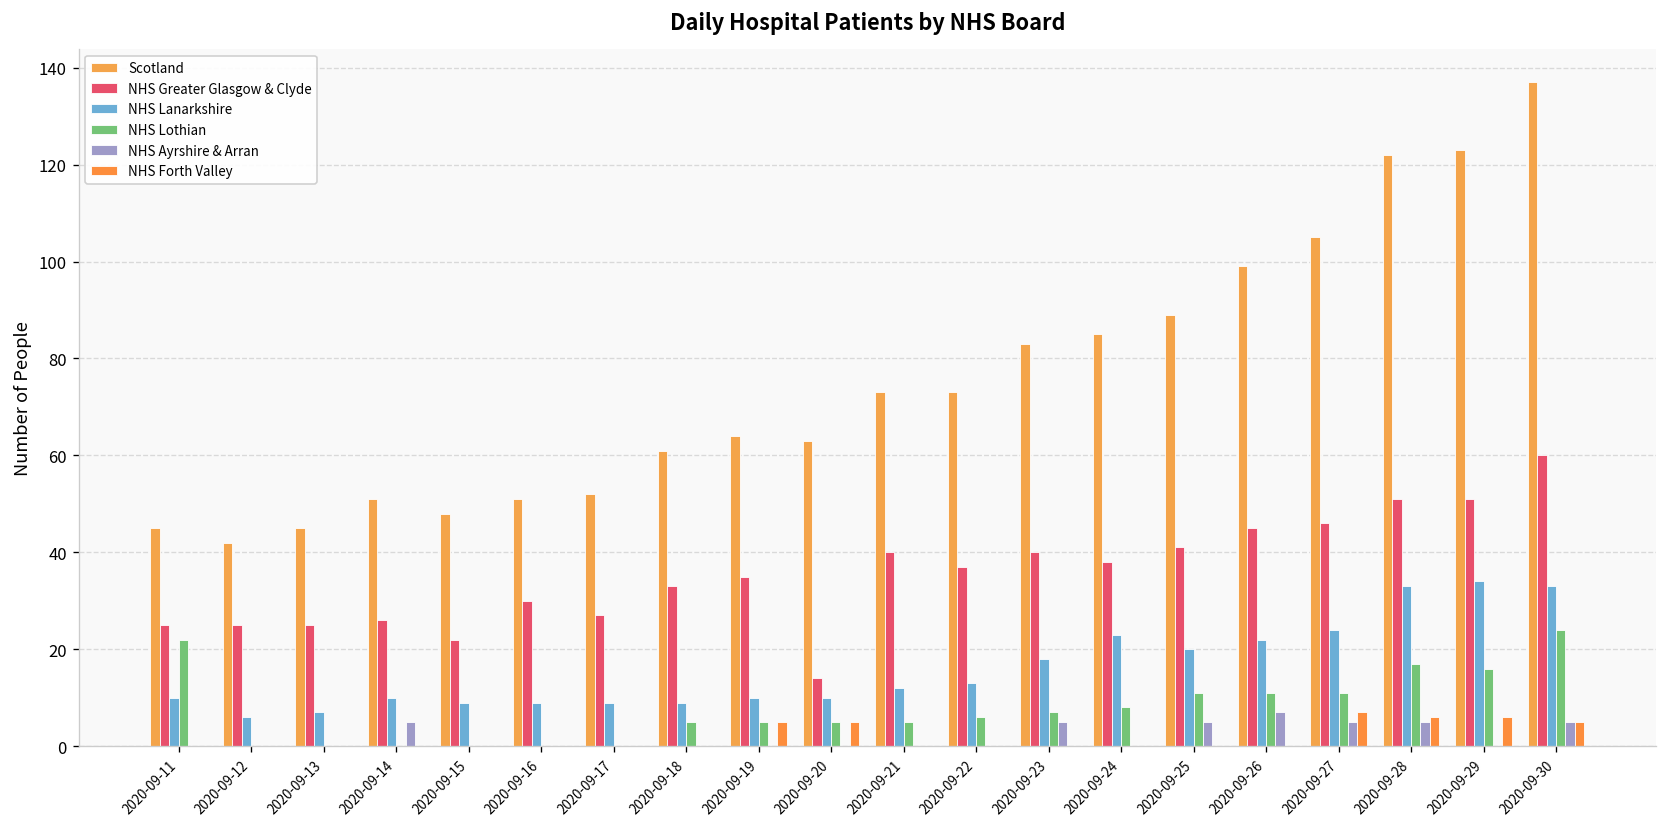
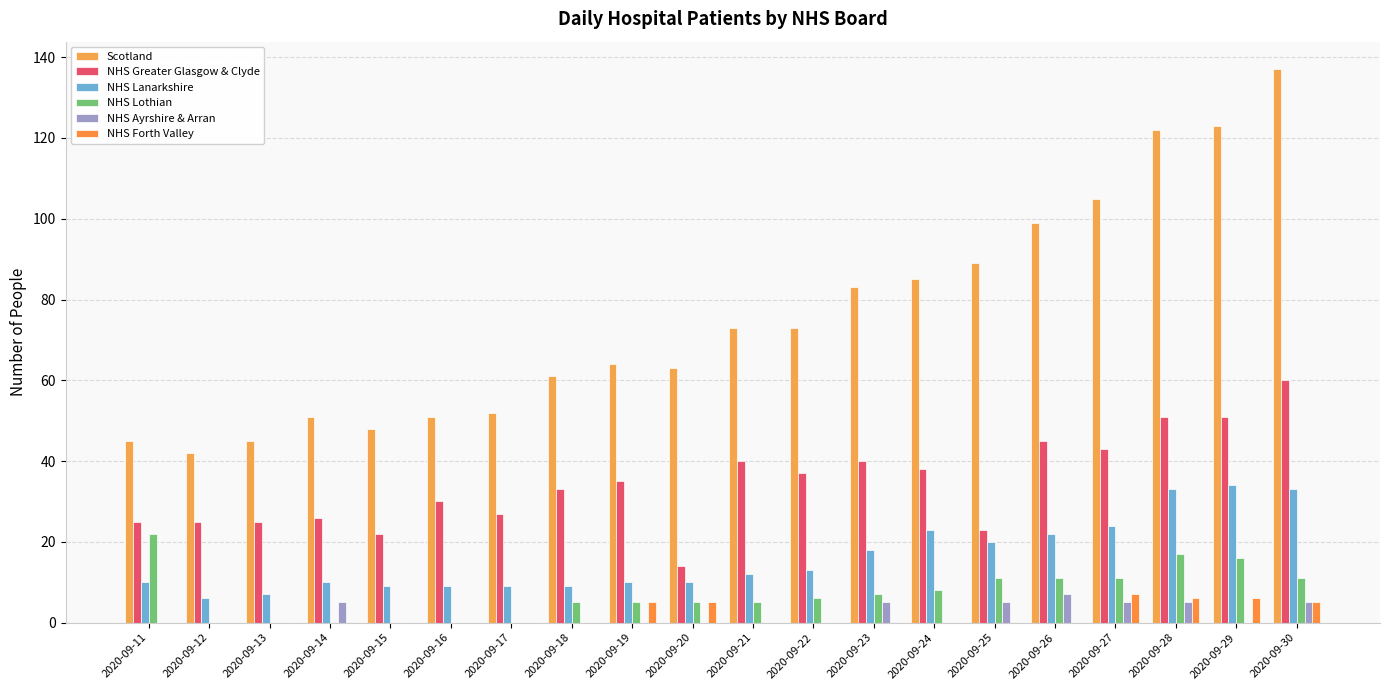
NHS Greater Glasgow & Clyde, 2020-09-25: 41 -> 23
NHS Greater Glasgow & Clyde, 2020-09-27: 46 -> 43
NHS Lothian, 2020-09-30: 24 -> 11
